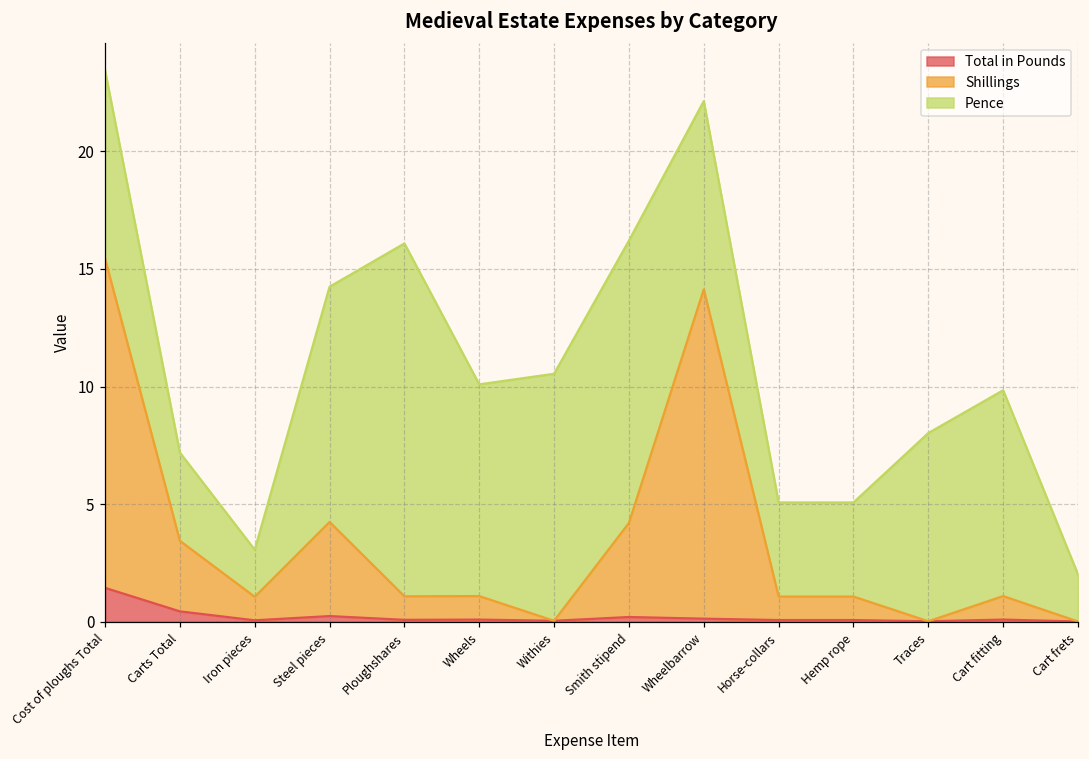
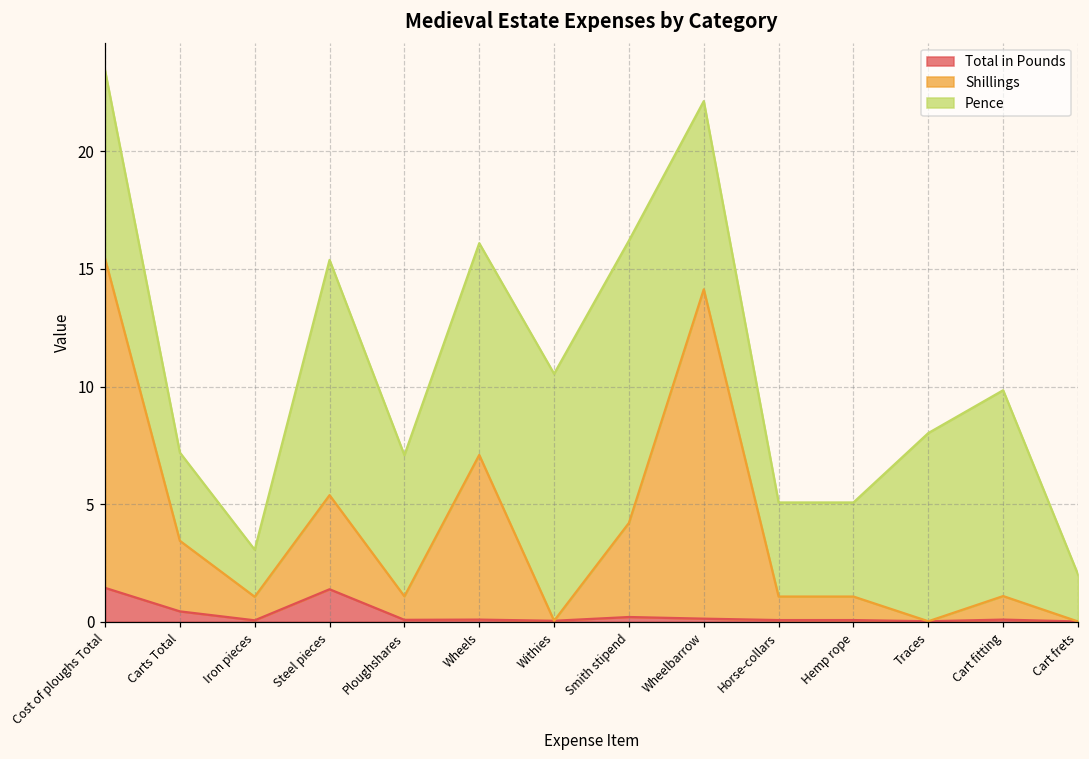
Total in Pounds, Steel pieces: 0.2 -> 1.4
Pence, Ploughshares: 15 -> 6
Shillings, Wheels: 1 -> 7
